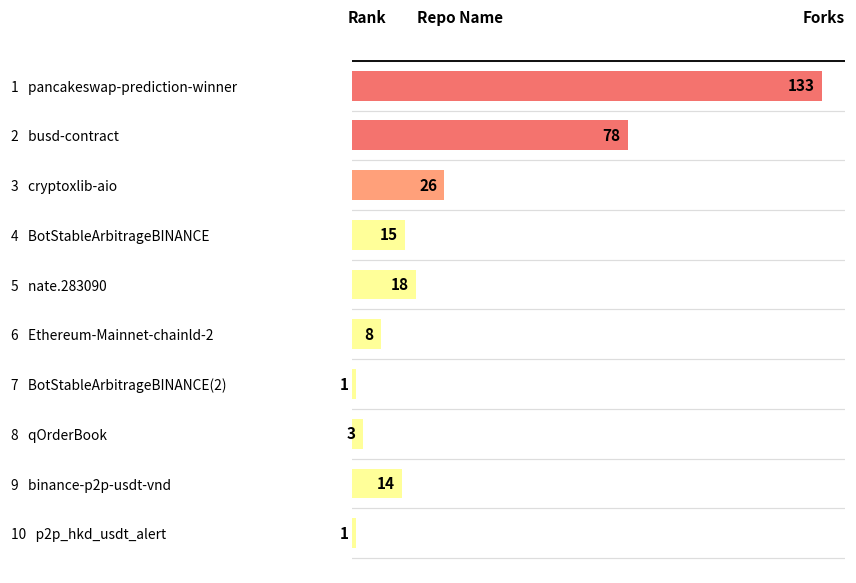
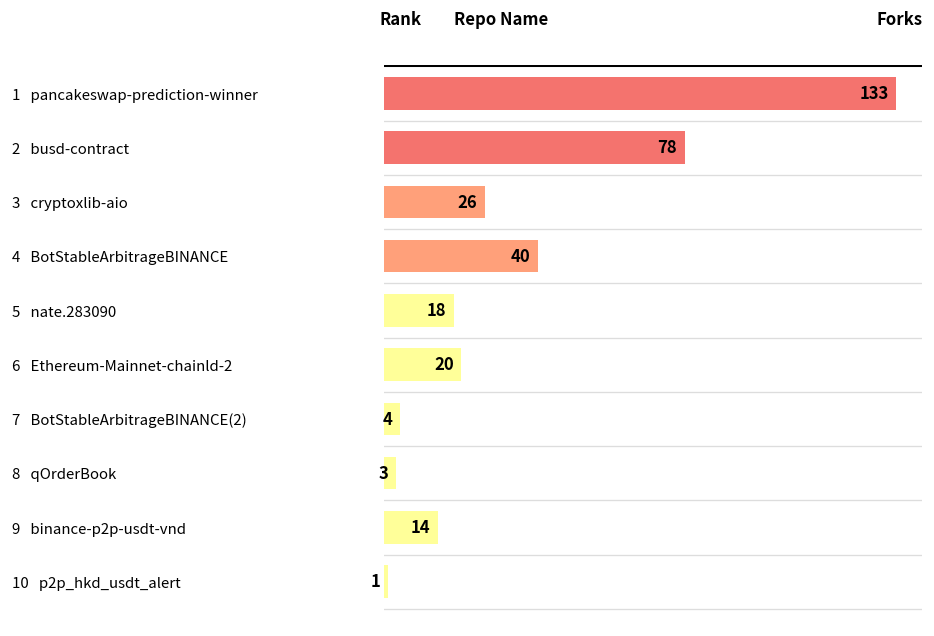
4 BotStableArbitrageBINANCE: 15 -> 40
6 Ethereum-Mainnet-chainld-2: 8 -> 20
7 BotStableArbitrageBINANCE(2): 1 -> 4
